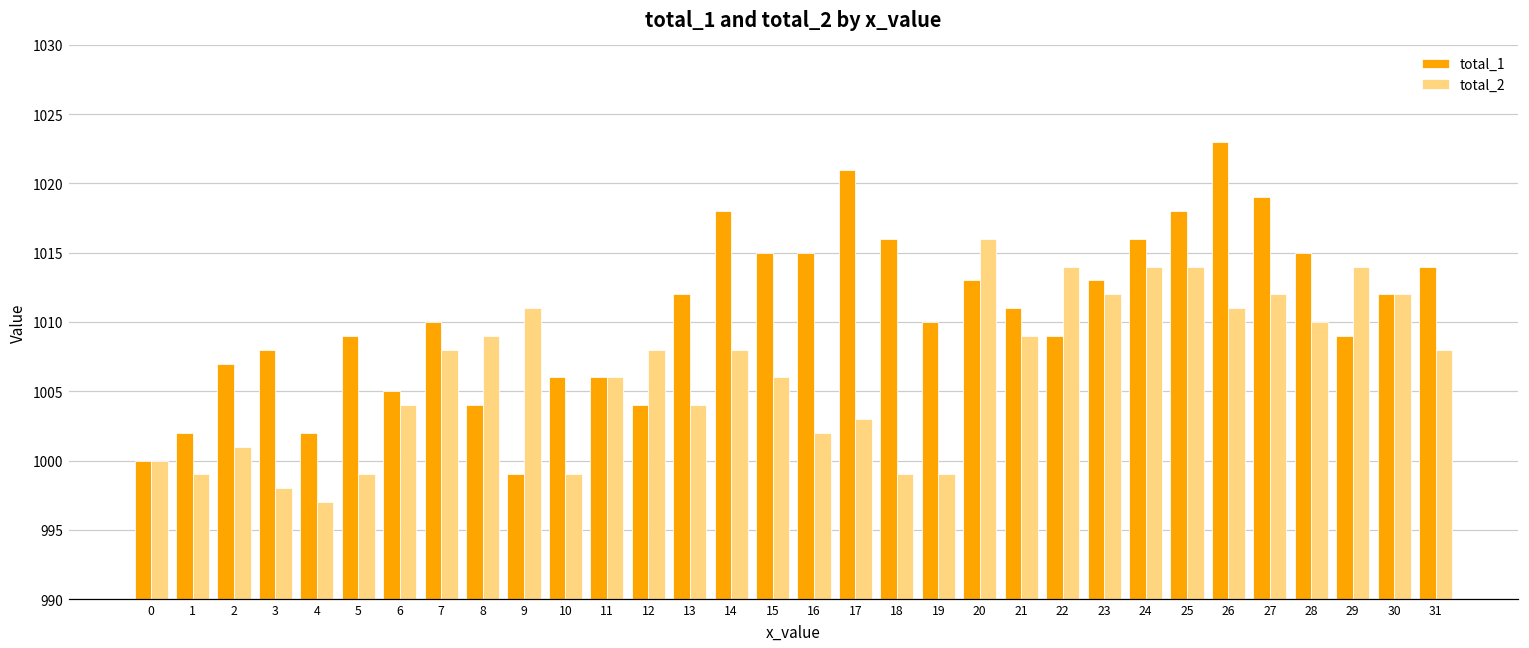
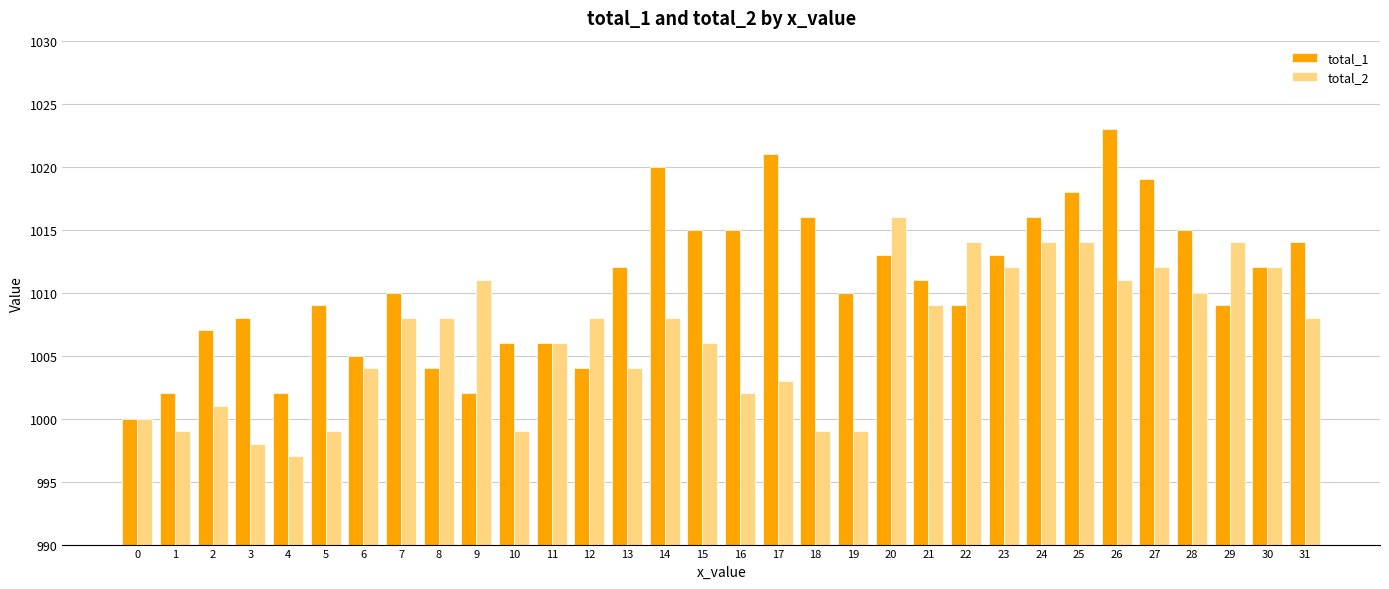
total_2, 8: 1009 -> 1008
total_1, 9: 999 -> 1002
total_1, 14: 1018 -> 1020
